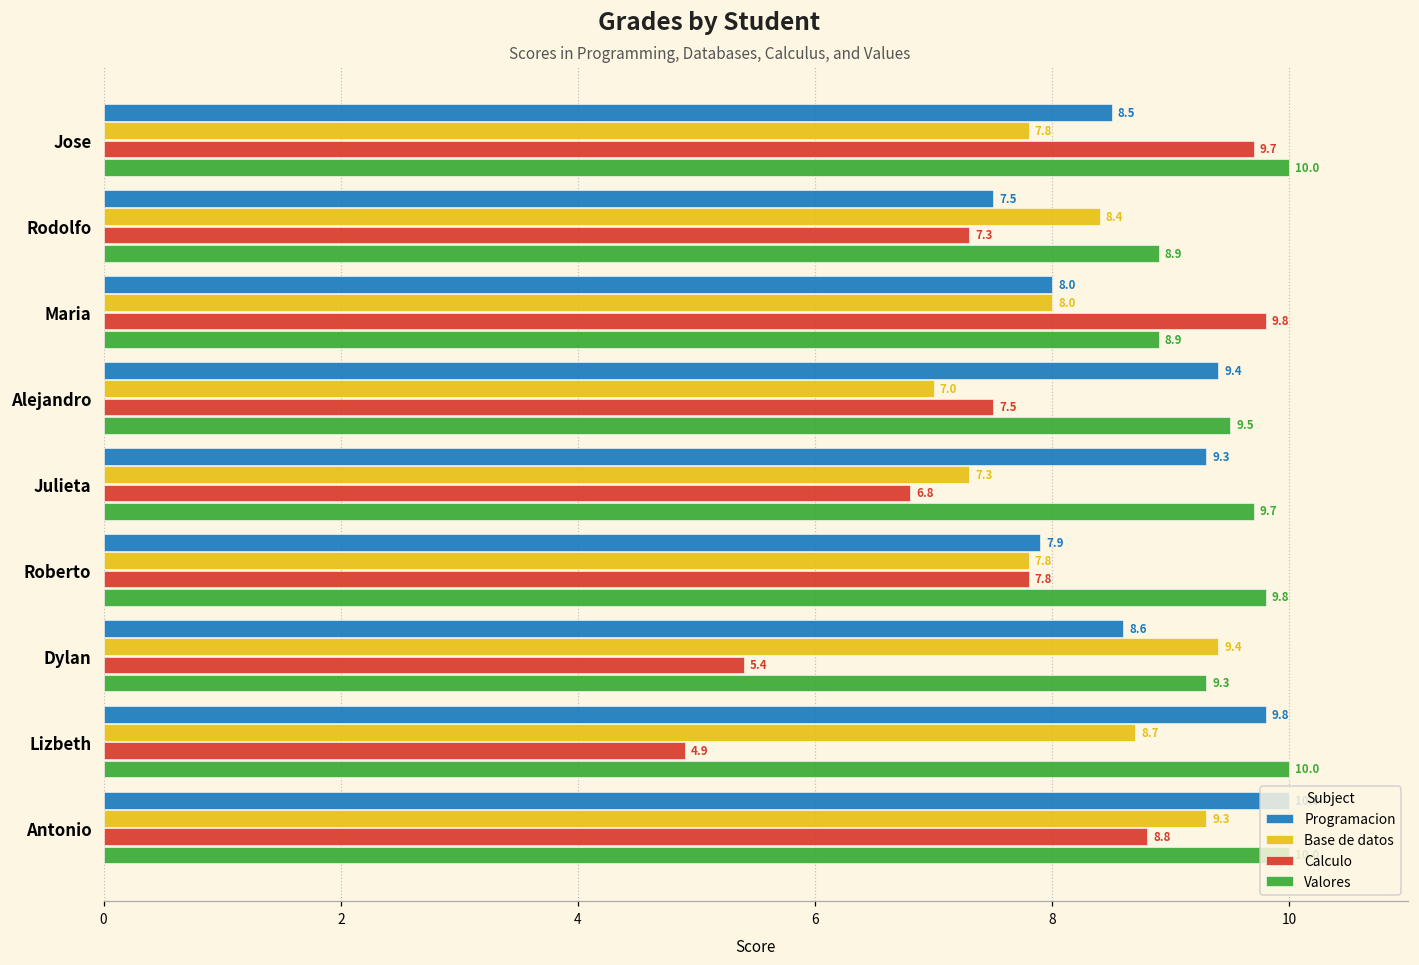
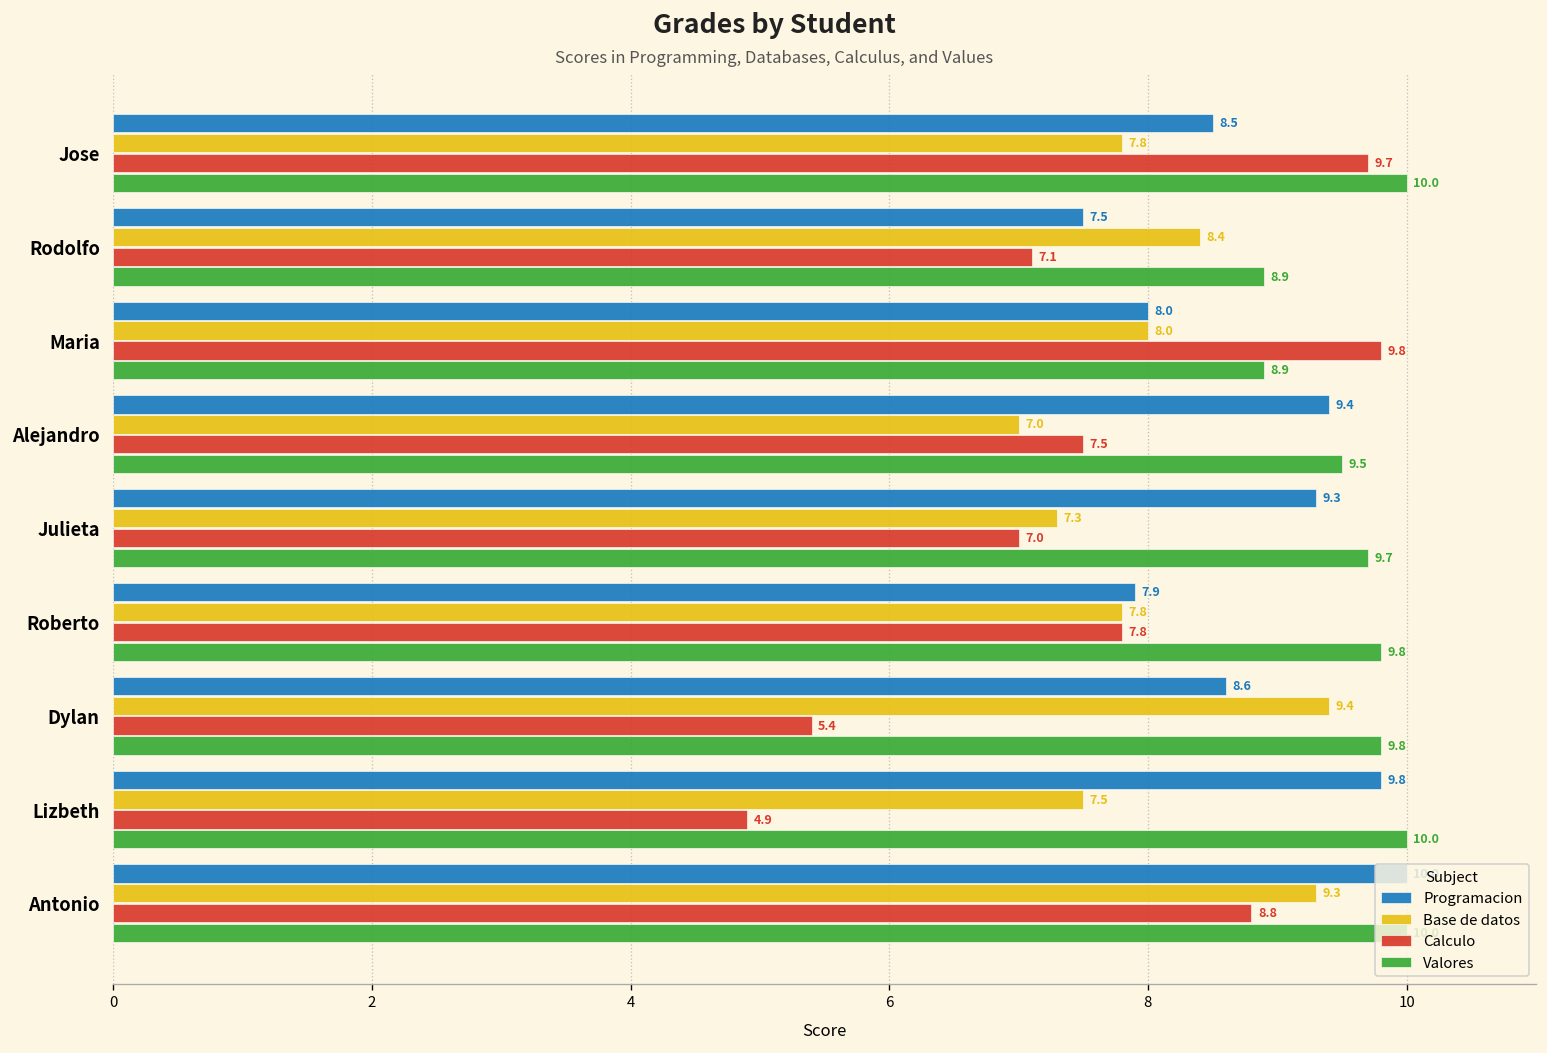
Calculo, Rodolfo: 7.3 -> 7.1
Calculo, Julieta: 6.8 -> 7.0
Valores, Dylan: 9.3 -> 9.8
Base de datos, Lizbeth: 8.7 -> 7.5
